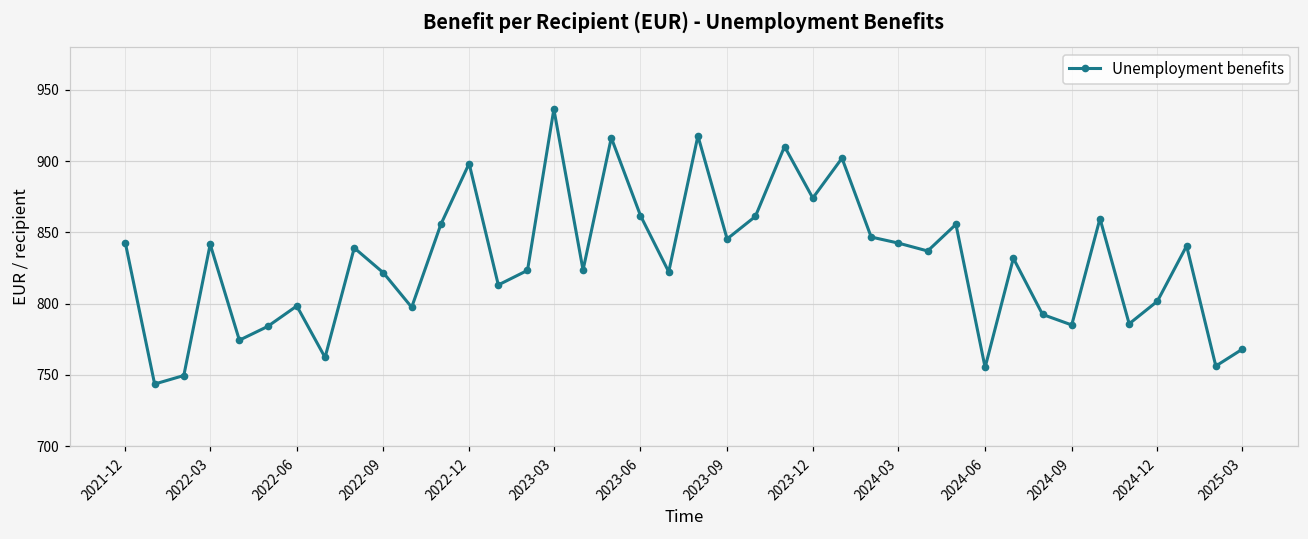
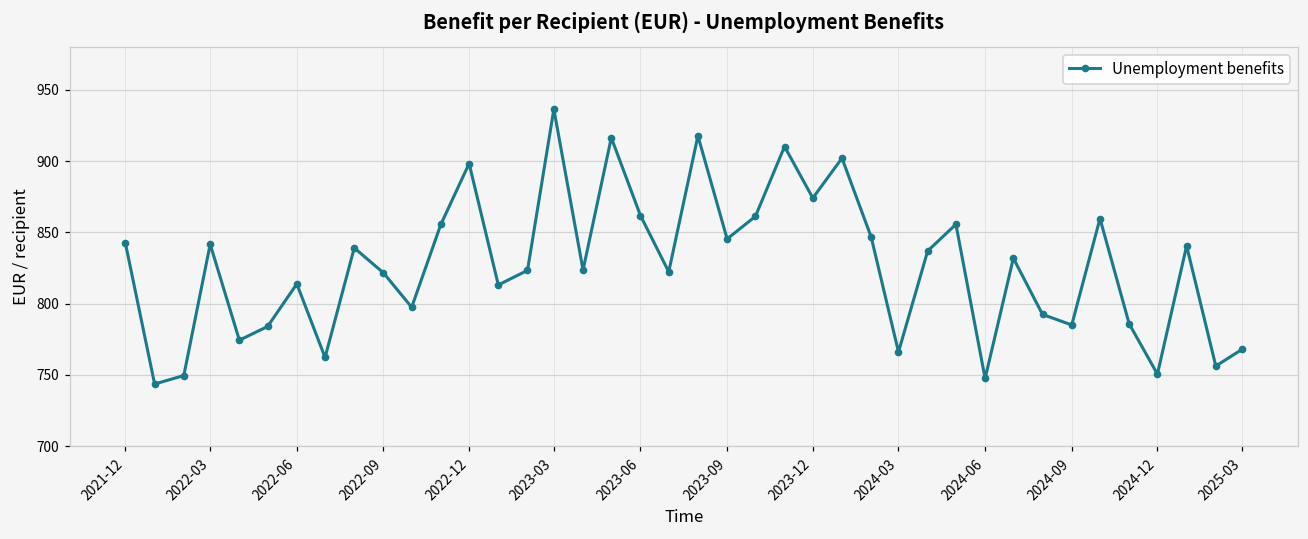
2022-06: 798 -> 814
2024-03: 842 -> 766
2024-06: 755 -> 748
2024-12: 802 -> 751
